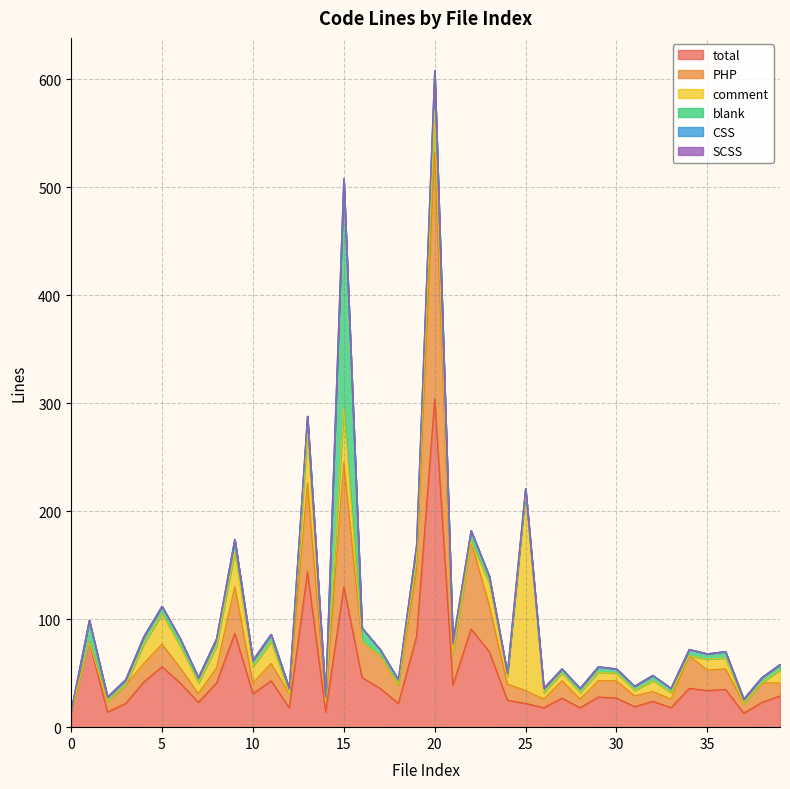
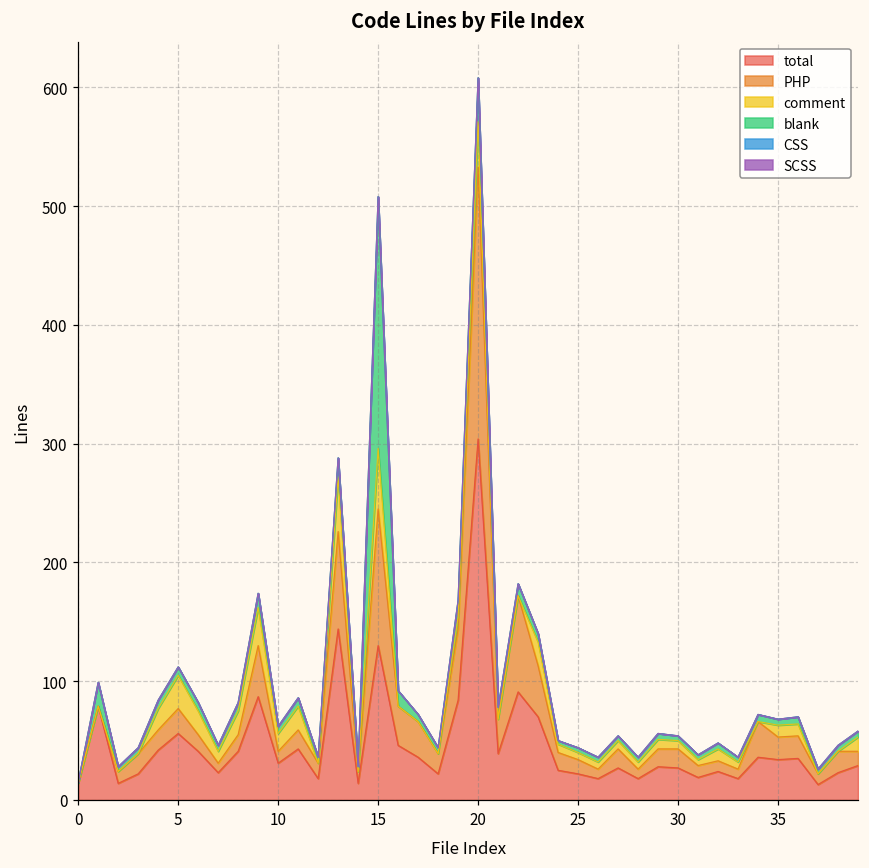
comment, 25: 183 -> 6
